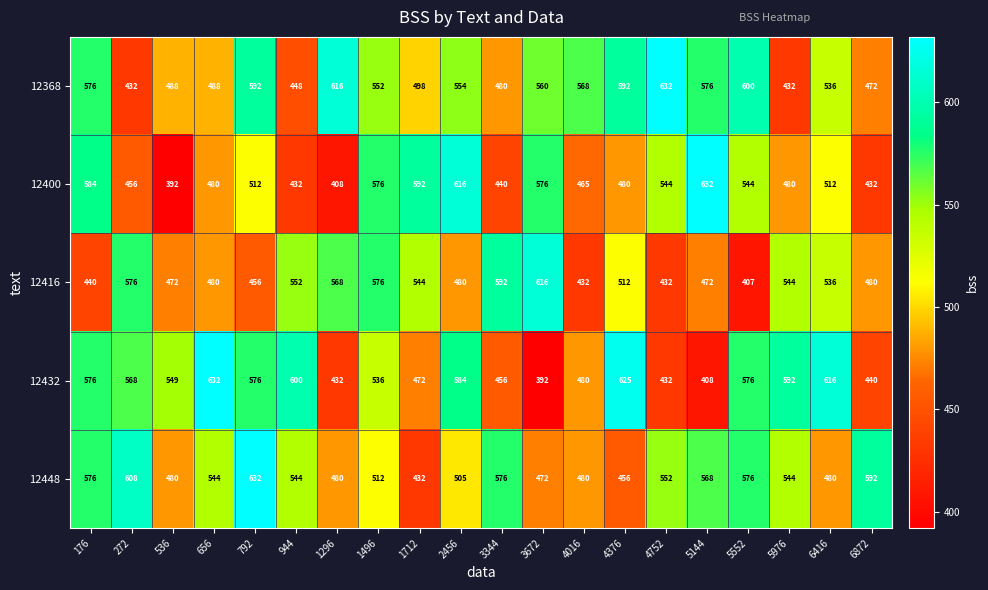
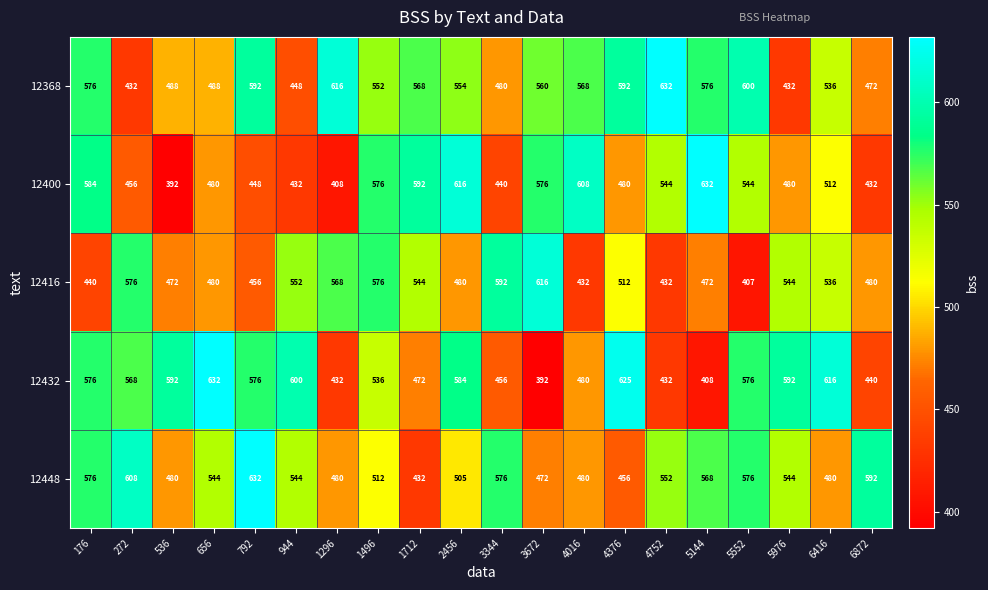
12368, 1712: 498 -> 568
12400, 792: 512 -> 448
12400, 4016: 465 -> 608
12432, 536: 549 -> 592
